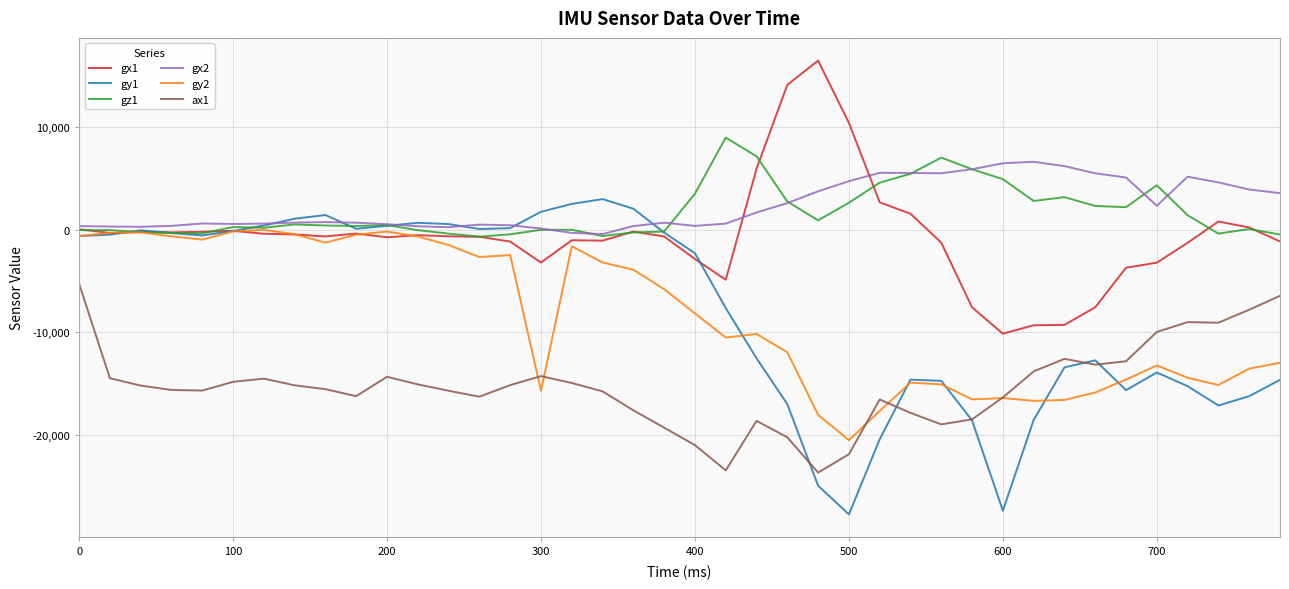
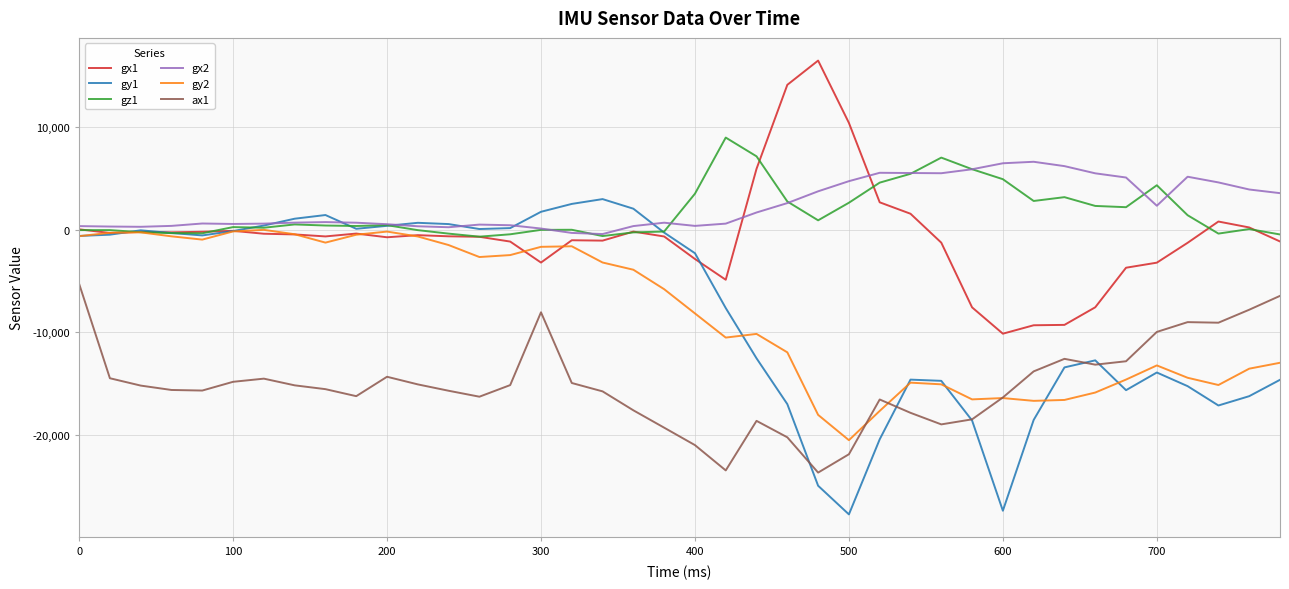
gy2, 300: -15,700 -> -1,700
ax1, 300: -14,300 -> -8,000
